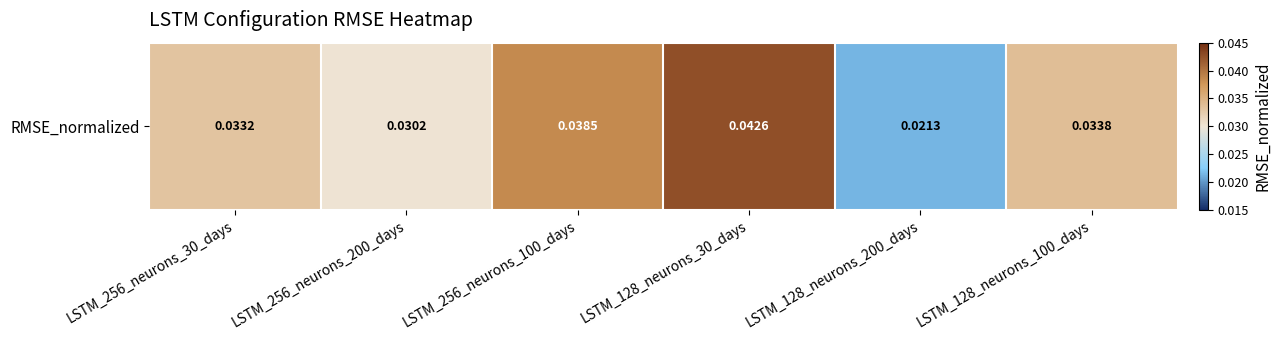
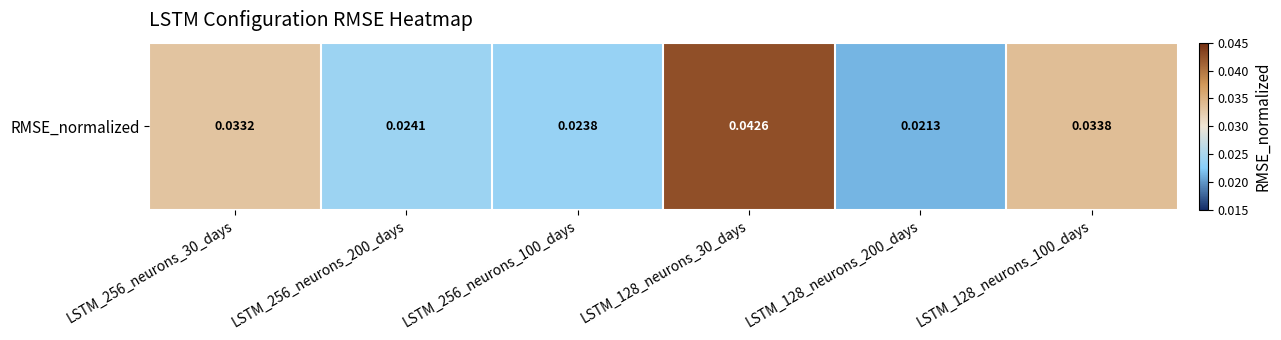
RMSE_normalized, LSTM_256_neurons_200_days: 0.0302 -> 0.0241
RMSE_normalized, LSTM_256_neurons_100_days: 0.0385 -> 0.0238
